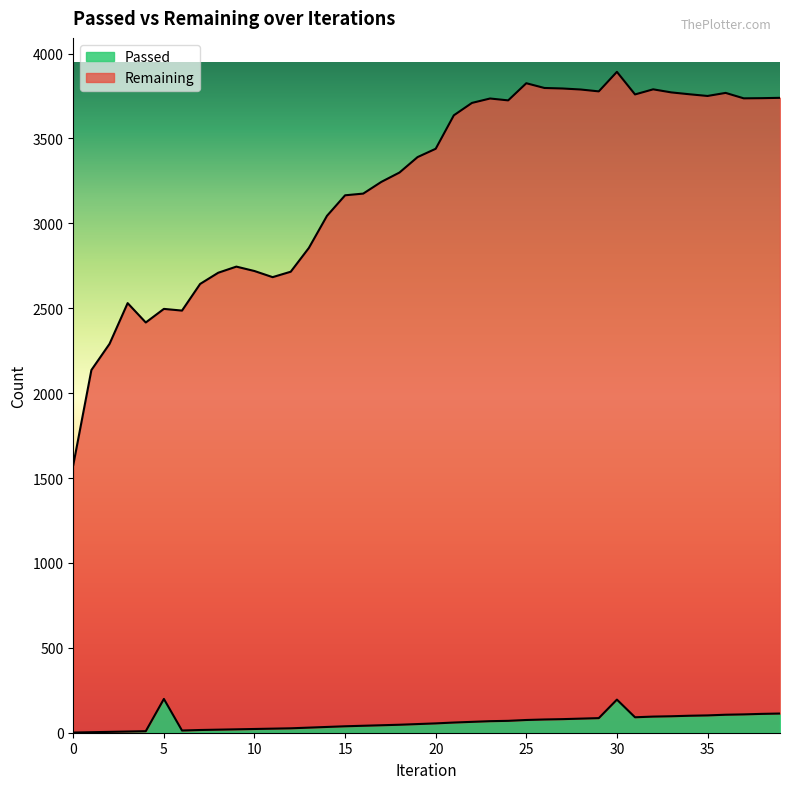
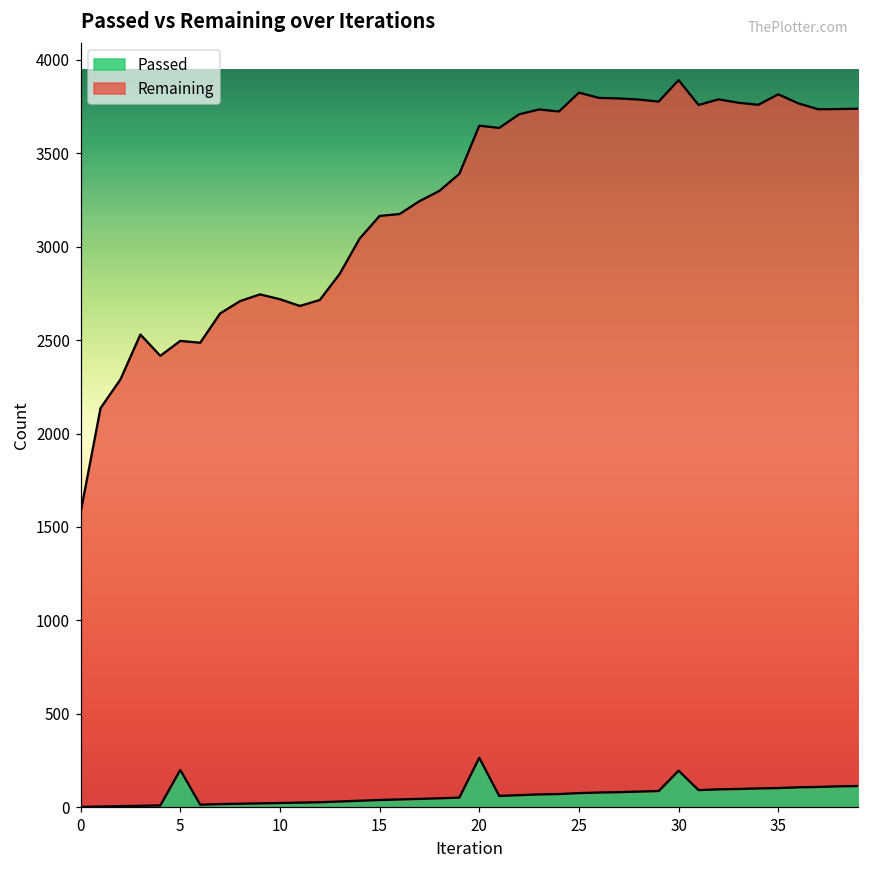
Passed, 20: 60 -> 260
Remaining, 35: 3650 -> 3710
